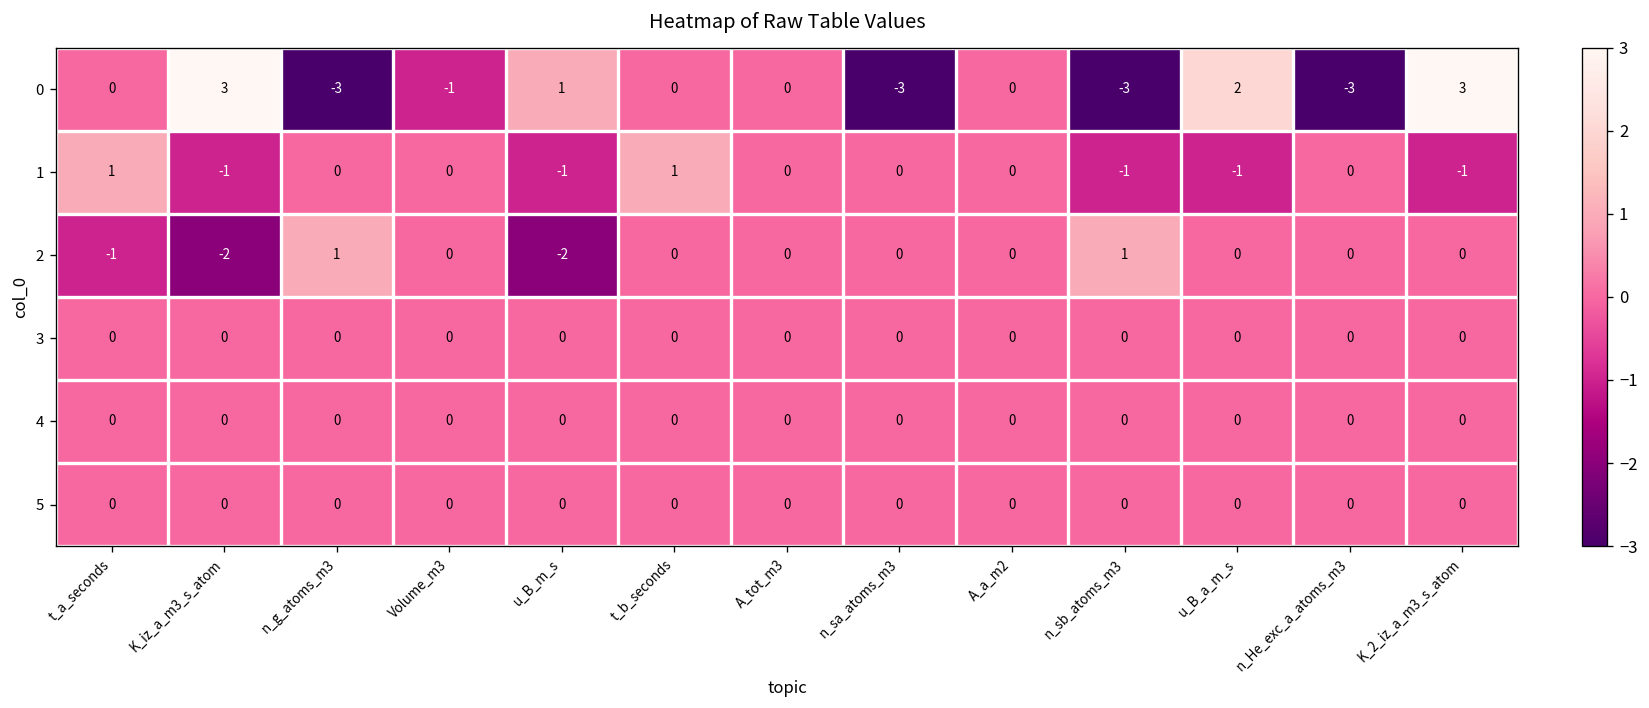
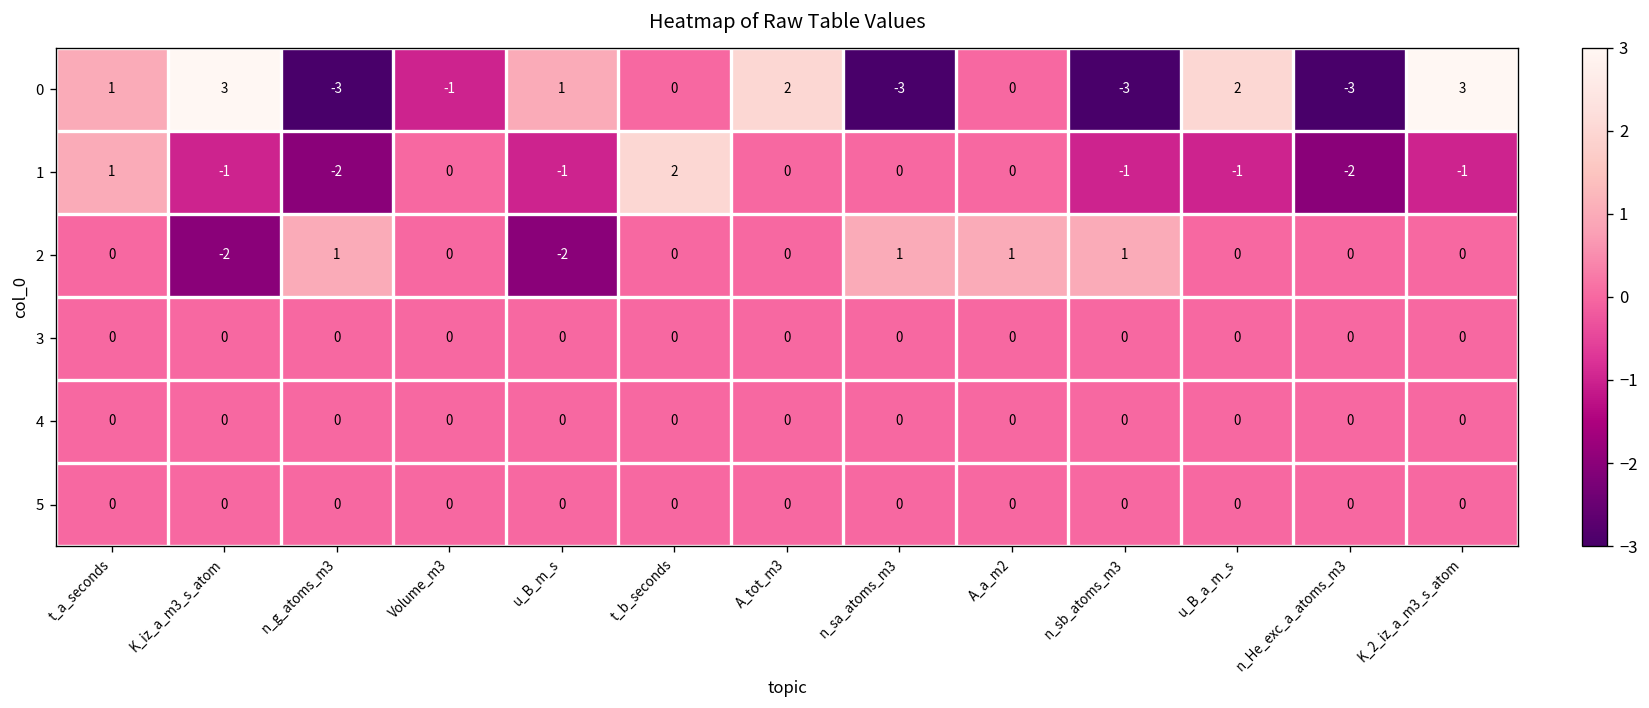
0, t_a_seconds: 0 -> 1
0, A_tot_m3: 0 -> 2
1, n_g_atoms_m3: 0 -> -2
1, t_b_seconds: 1 -> 2
1, n_He_exc_a_atoms_m3: 0 -> -2
2, t_a_seconds: -1 -> 0
2, n_sa_atoms_m3: 0 -> 1
2, A_a_m2: 0 -> 1
